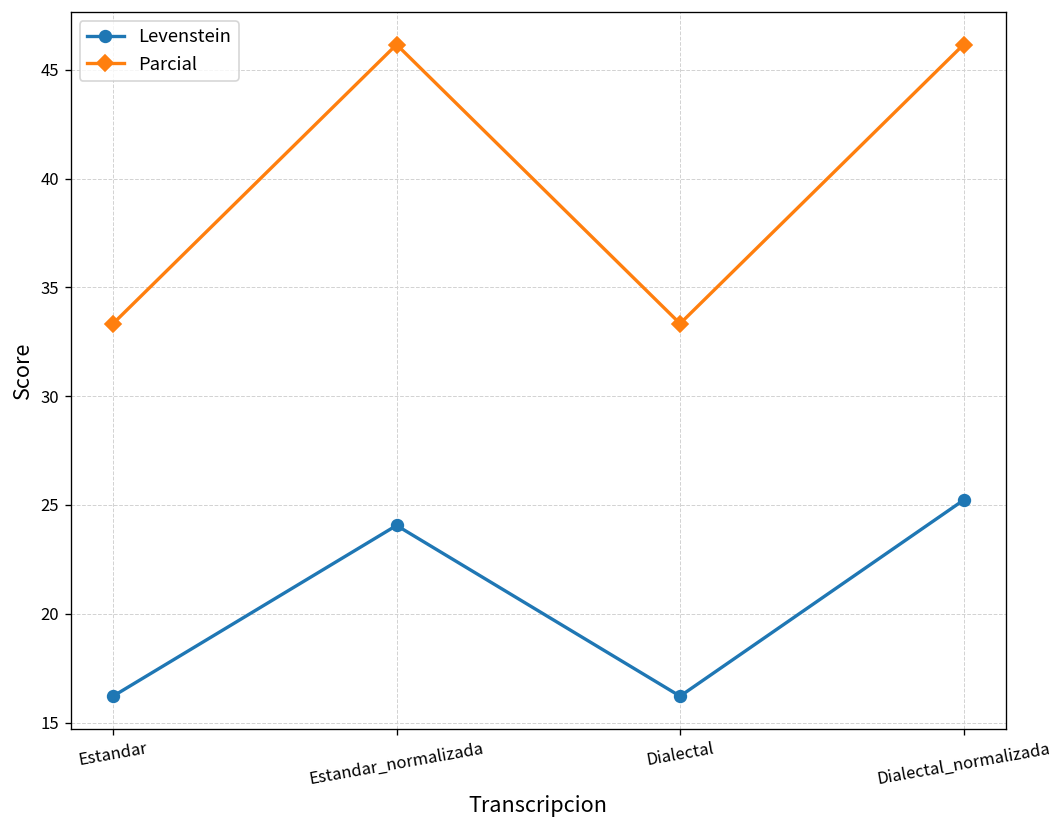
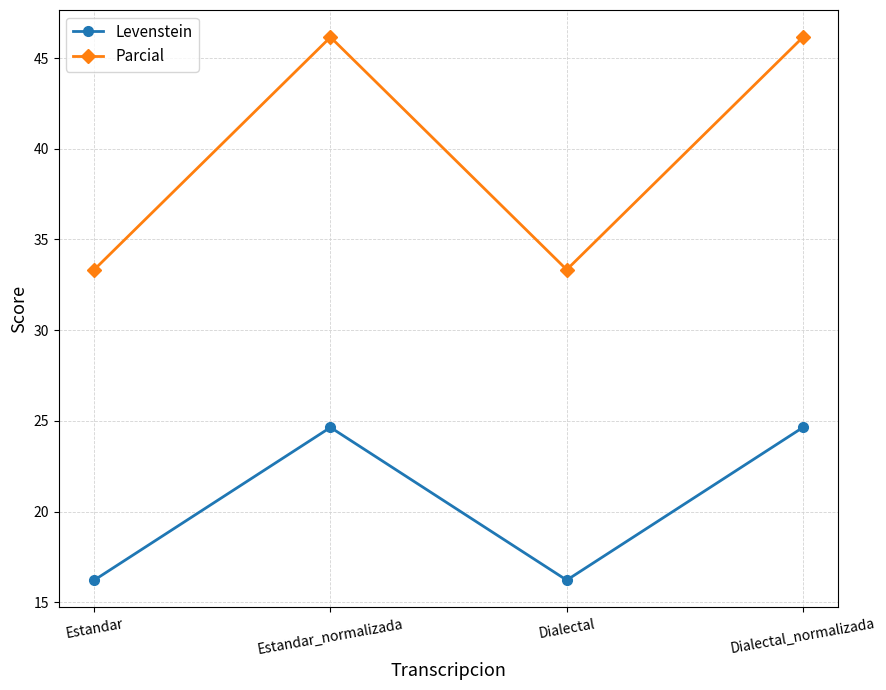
Levenstein, Estandar_normalizada: 24.1 -> 24.6
Levenstein, Dialectal_normalizada: 25.2 -> 24.6
